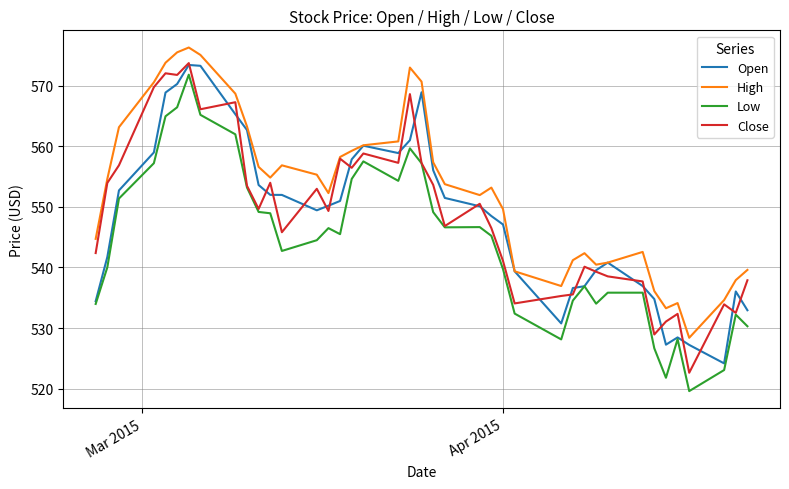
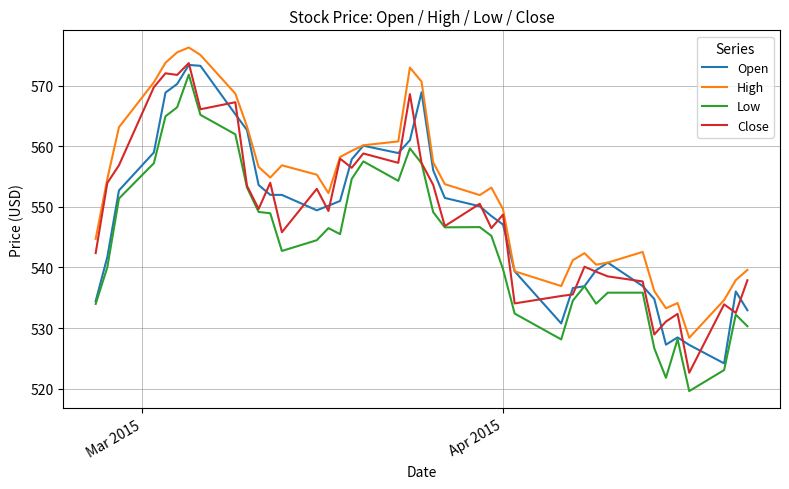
Close, Apr 2015: 541 -> 549
